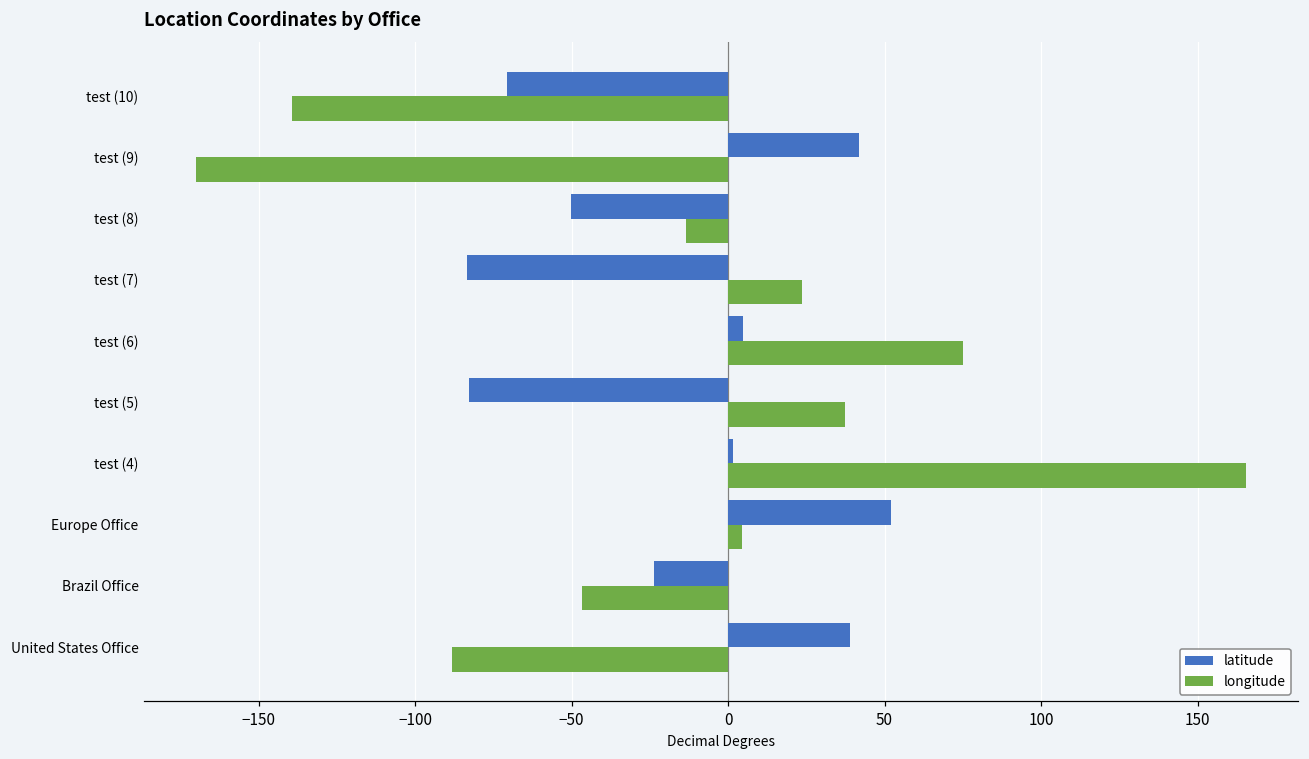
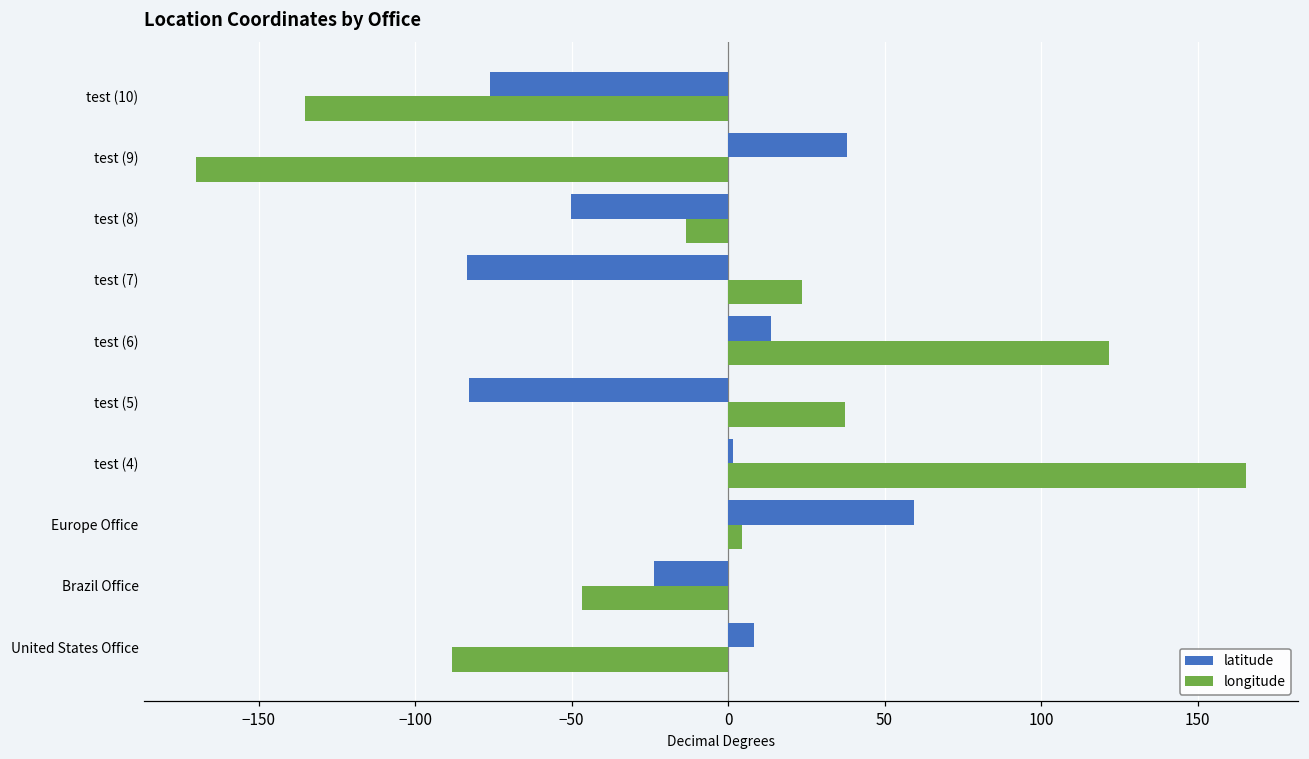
latitude, test (10): -71 -> -76
longitude, test (10): -139 -> -135
latitude, test (9): 42 -> 38
latitude, test (6): 5 -> 14
longitude, test (6): 75 -> 122
latitude, Europe Office: 52 -> 60
latitude, United States Office: 39 -> 8
